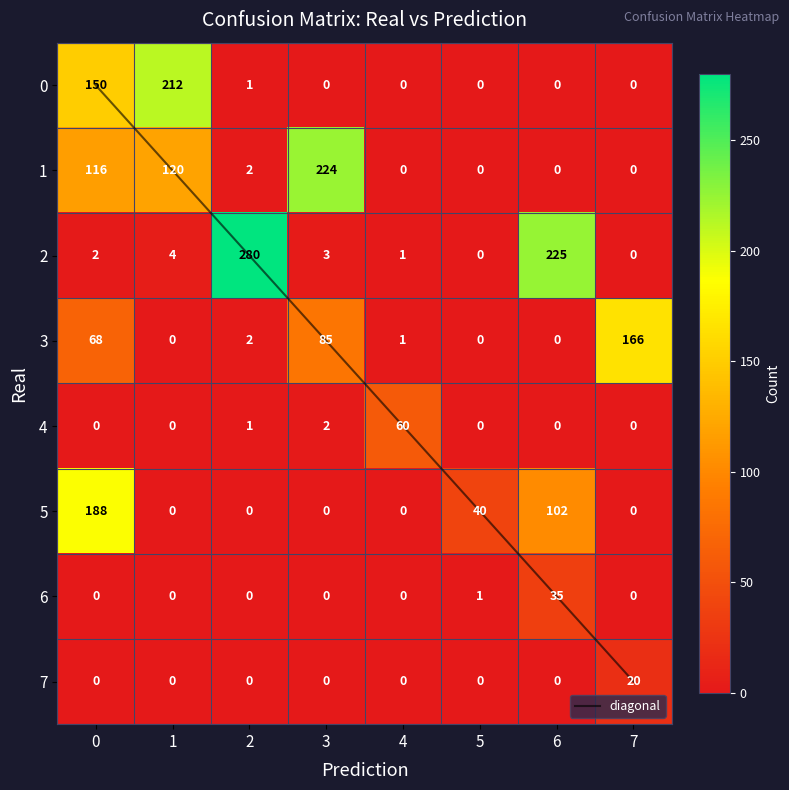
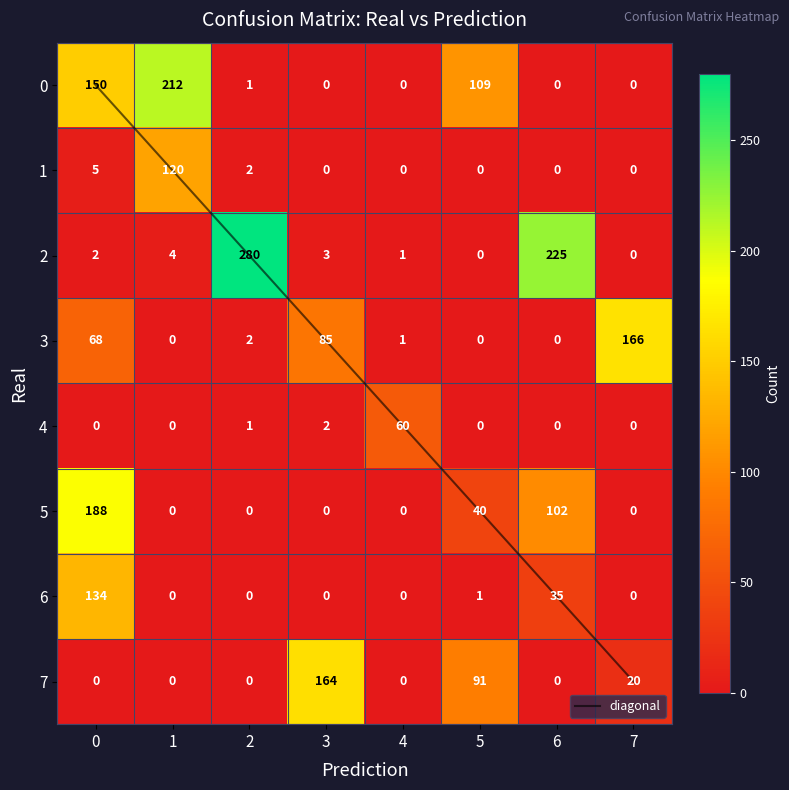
0, 5: 0 -> 109
1, 0: 116 -> 5
1, 3: 224 -> 0
6, 0: 0 -> 134
7, 3: 0 -> 164
7, 5: 0 -> 91
